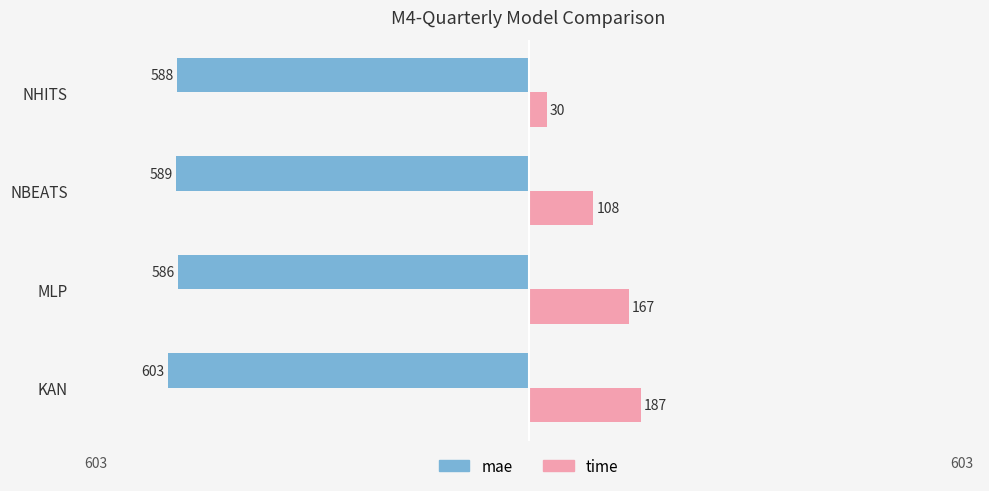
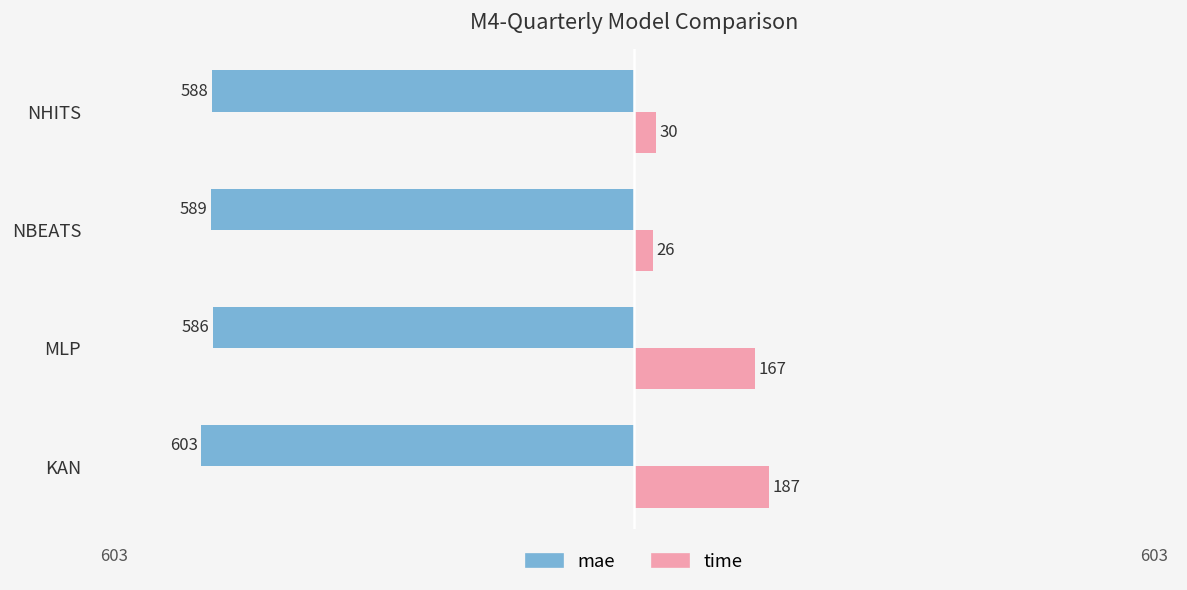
time, NBEATS: 108 -> 26
